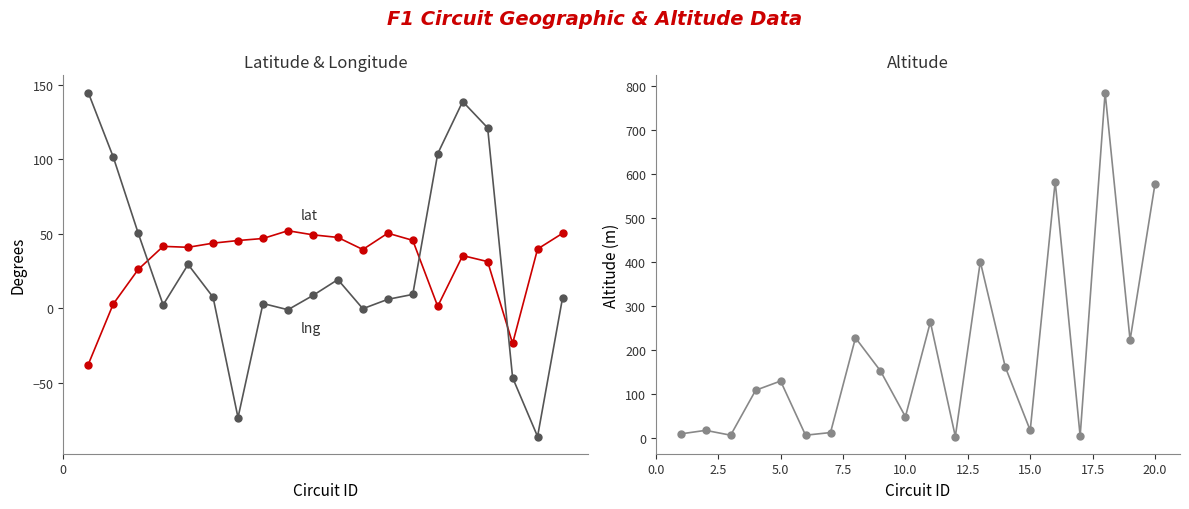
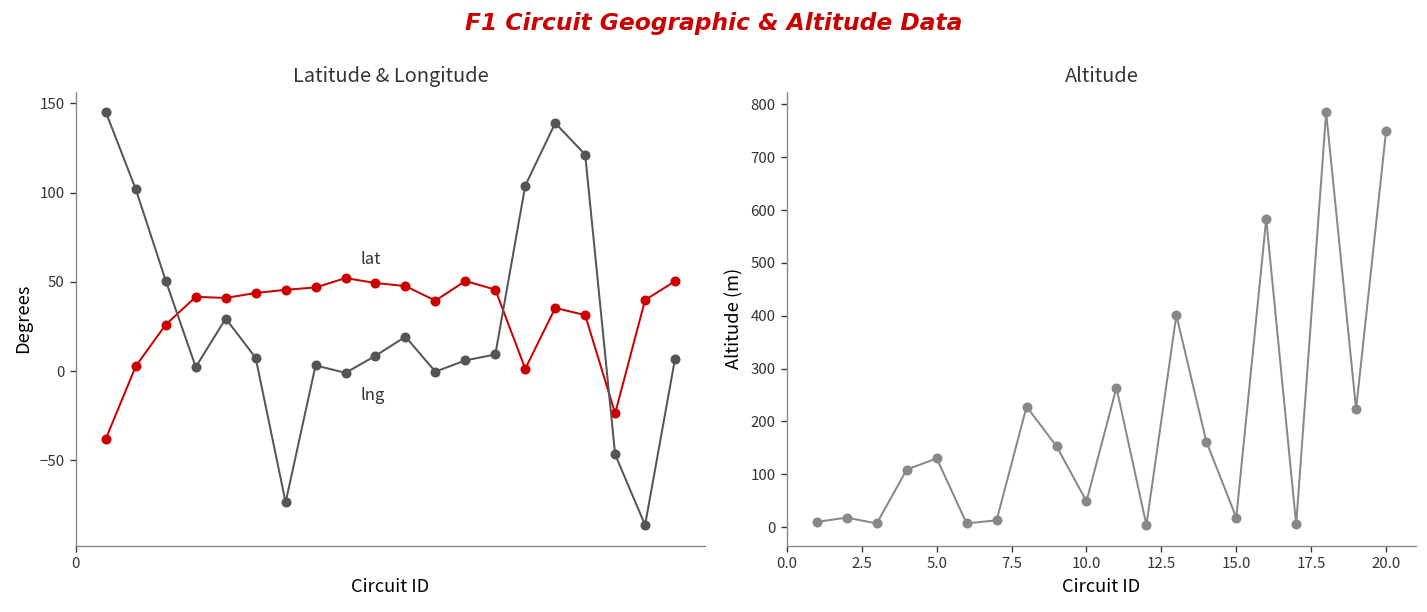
Altitude, 20.0: 580 -> 750
